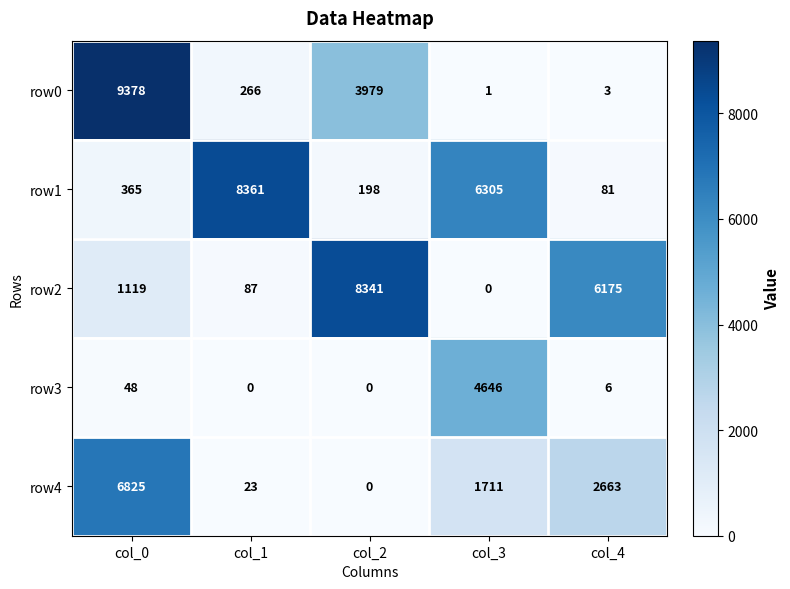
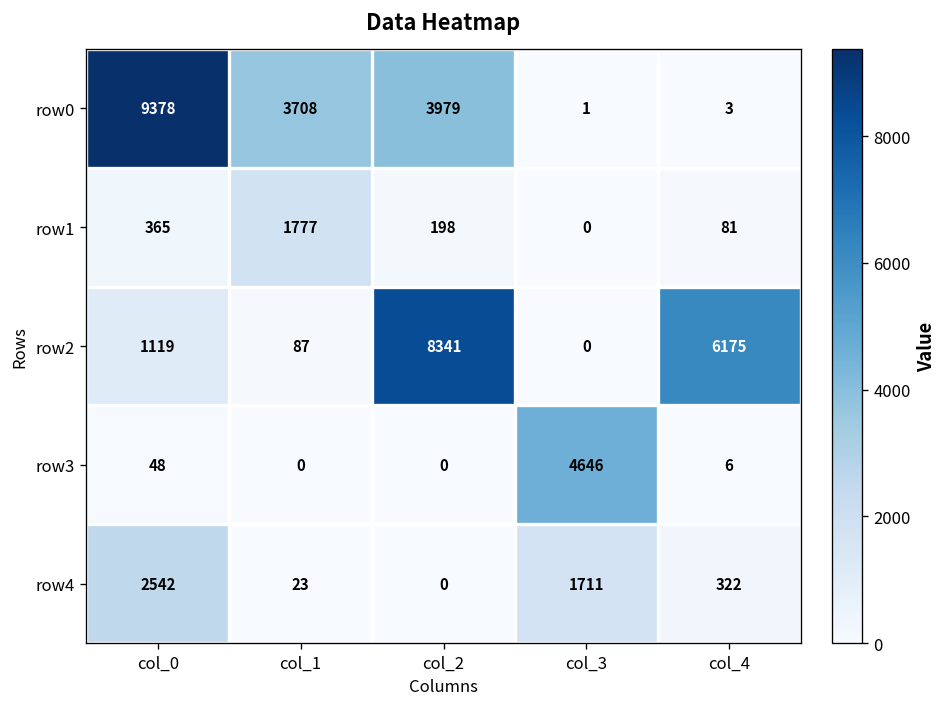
row0, col_1: 266 -> 3708
row1, col_1: 8361 -> 1777
row1, col_3: 6305 -> 0
row4, col_0: 6825 -> 2542
row4, col_4: 2663 -> 322
